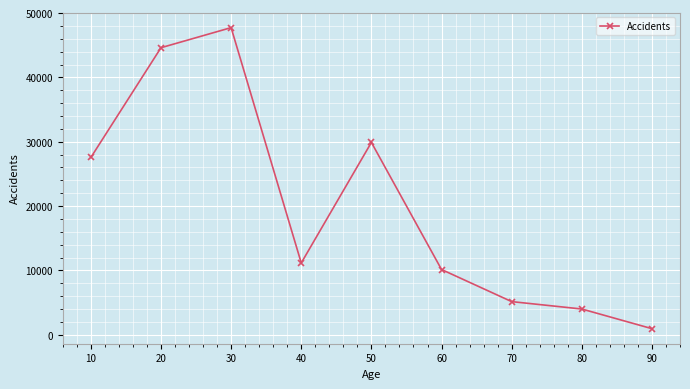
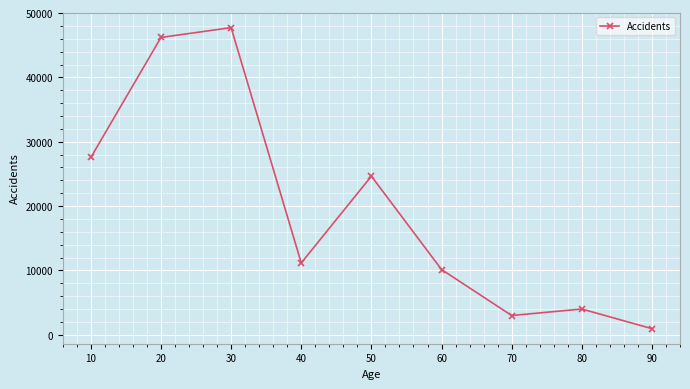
20: 45000 -> 46000
50: 30000 -> 25000
70: 5000 -> 3000
